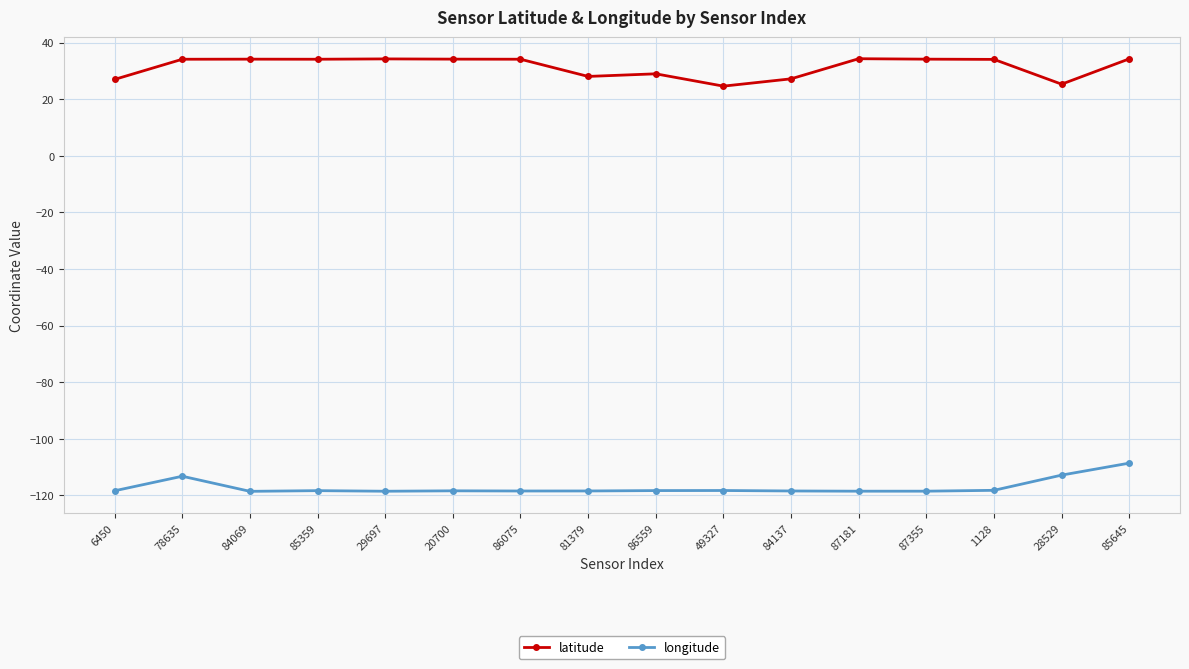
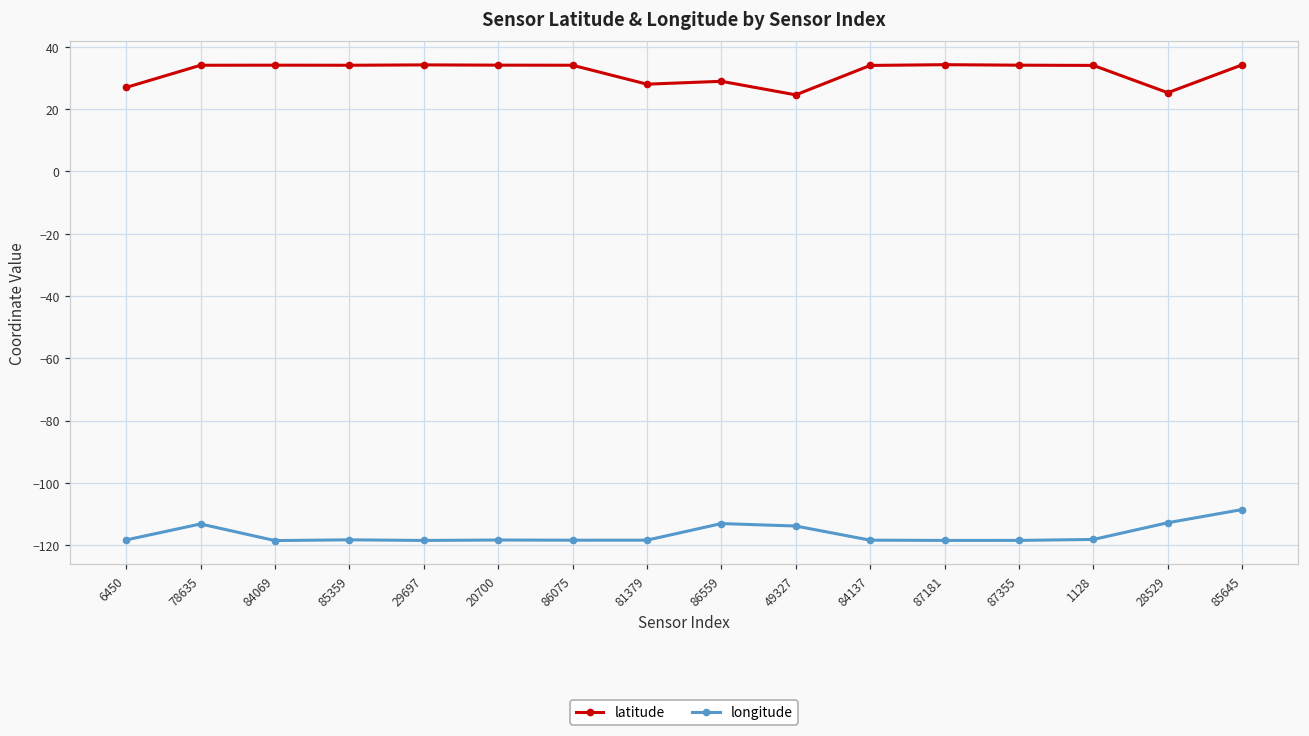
longitude, 86559: -118 -> -113
longitude, 49327: -118 -> -114
latitude, 84137: 27 -> 34
